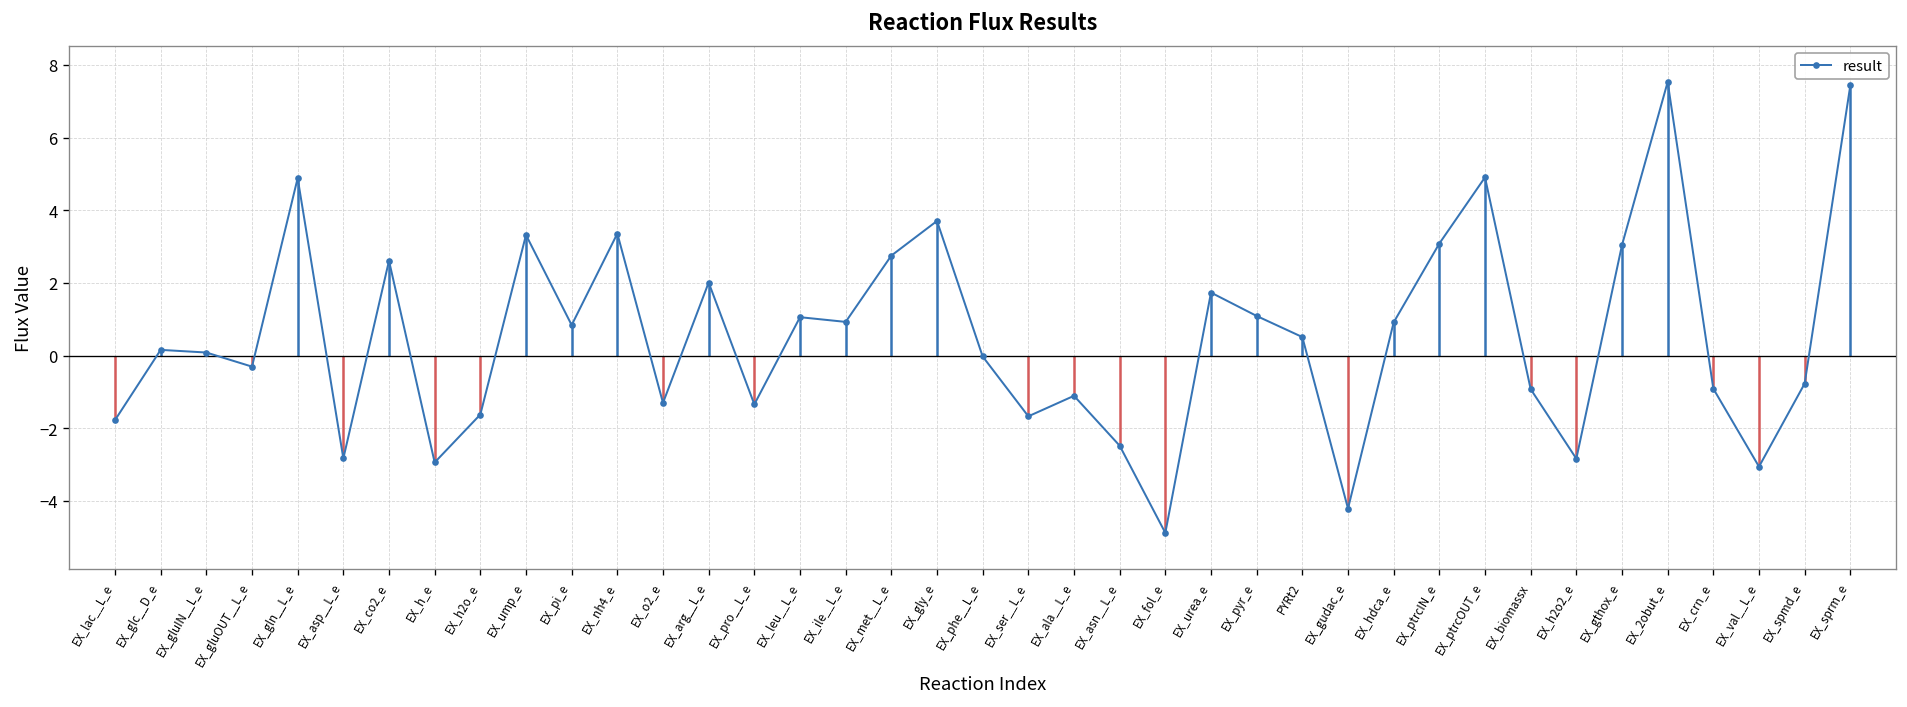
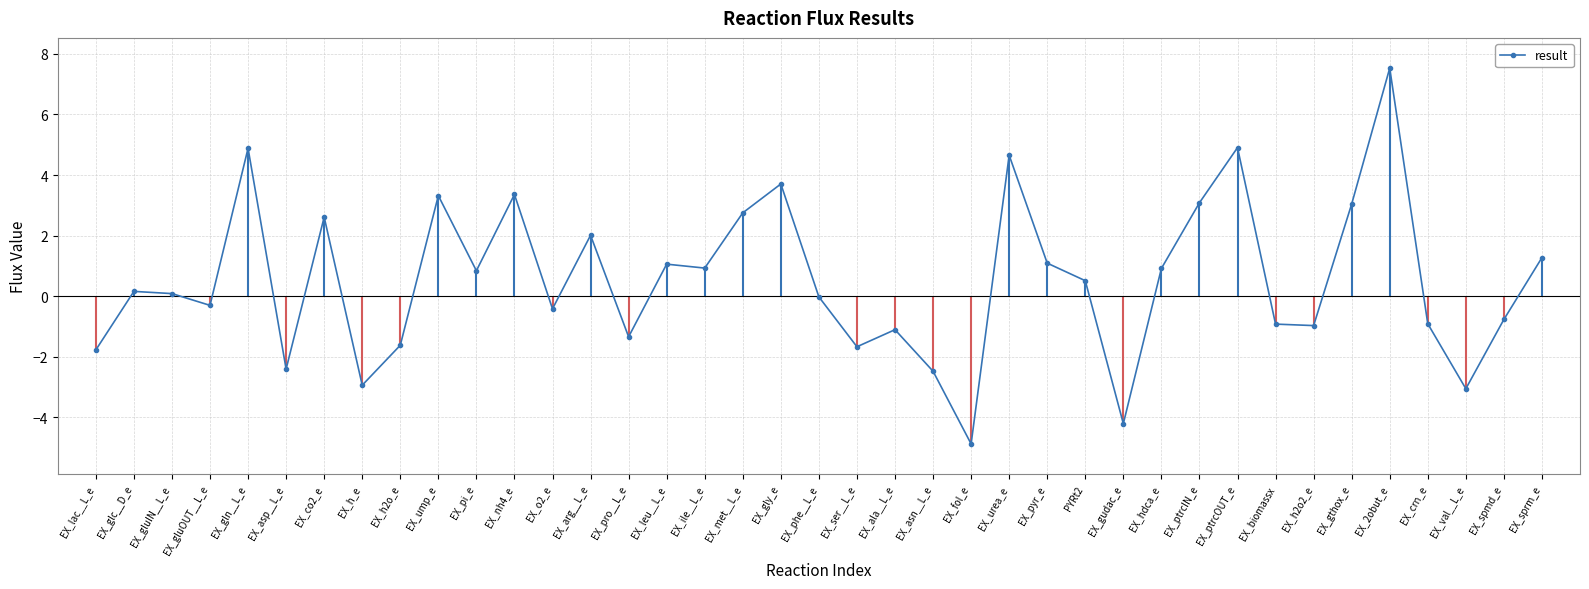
EX_asp__L_e: -2.8 -> -2.4
EX_o2_e: -1.3 -> -0.4
EX_urea_e: 1.7 -> 4.7
EX_h2o2_e: -2.8 -> -1.0
EX_sprm_e: 7.4 -> 1.3
